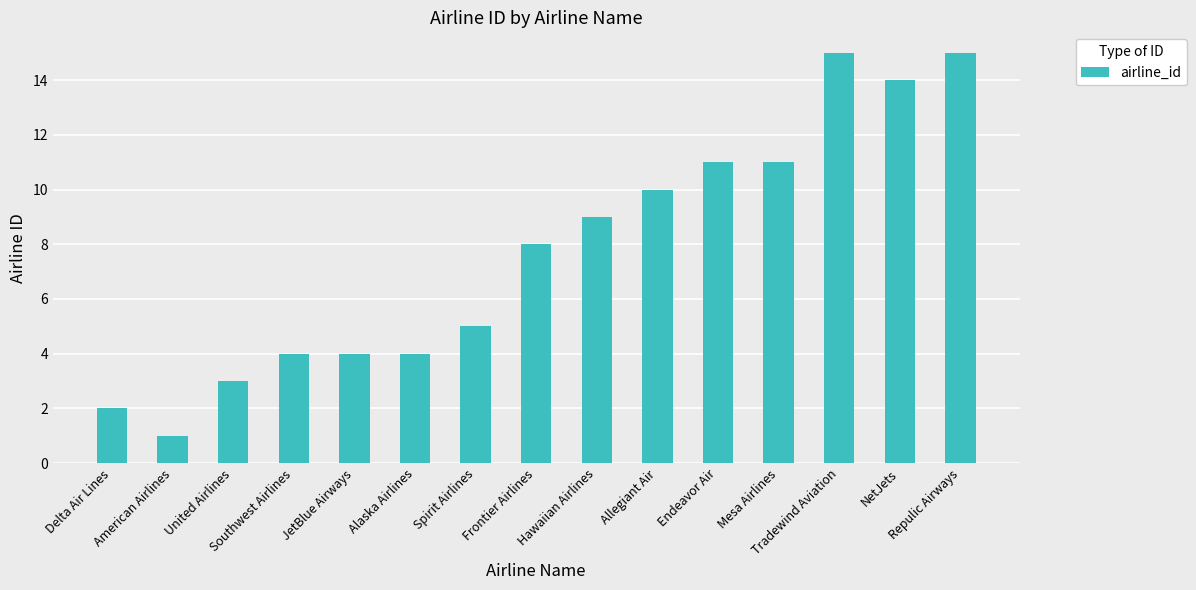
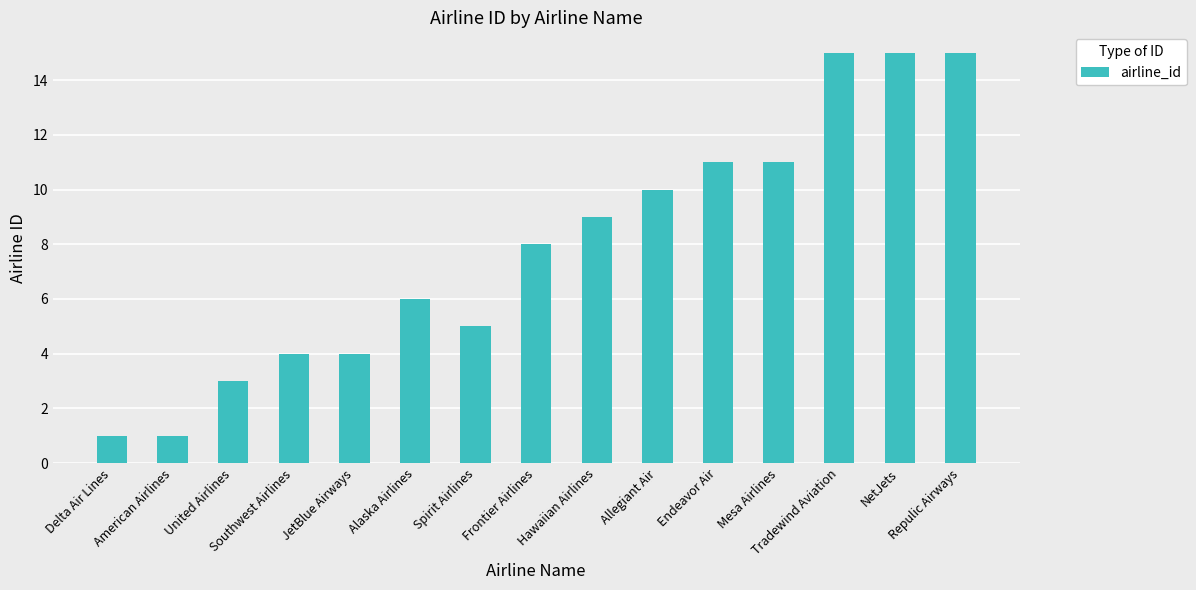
Delta Air Lines: 2 -> 1
Alaska Airlines: 4 -> 6
NetJets: 14 -> 15
